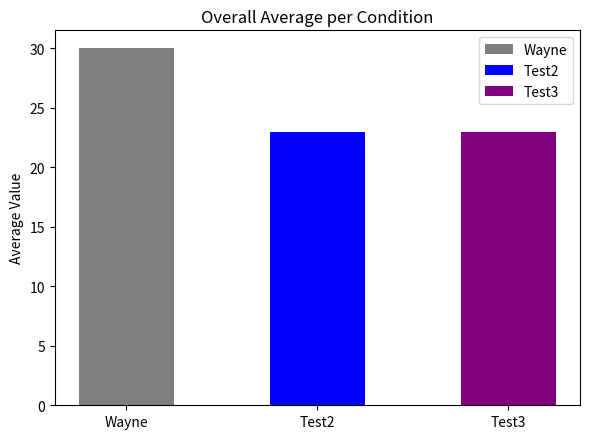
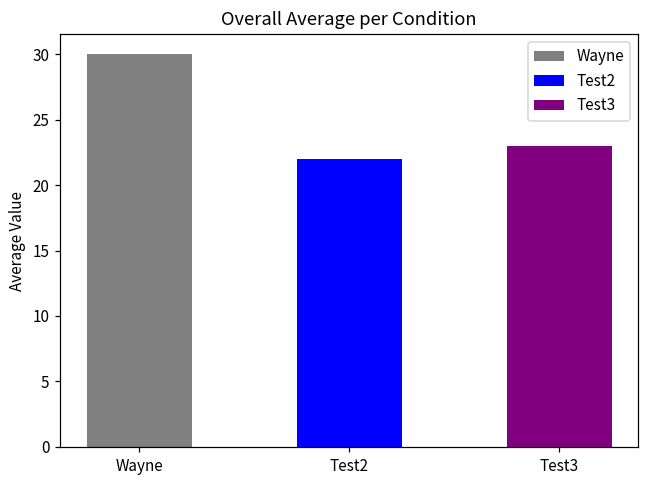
Test2: 23 -> 22
